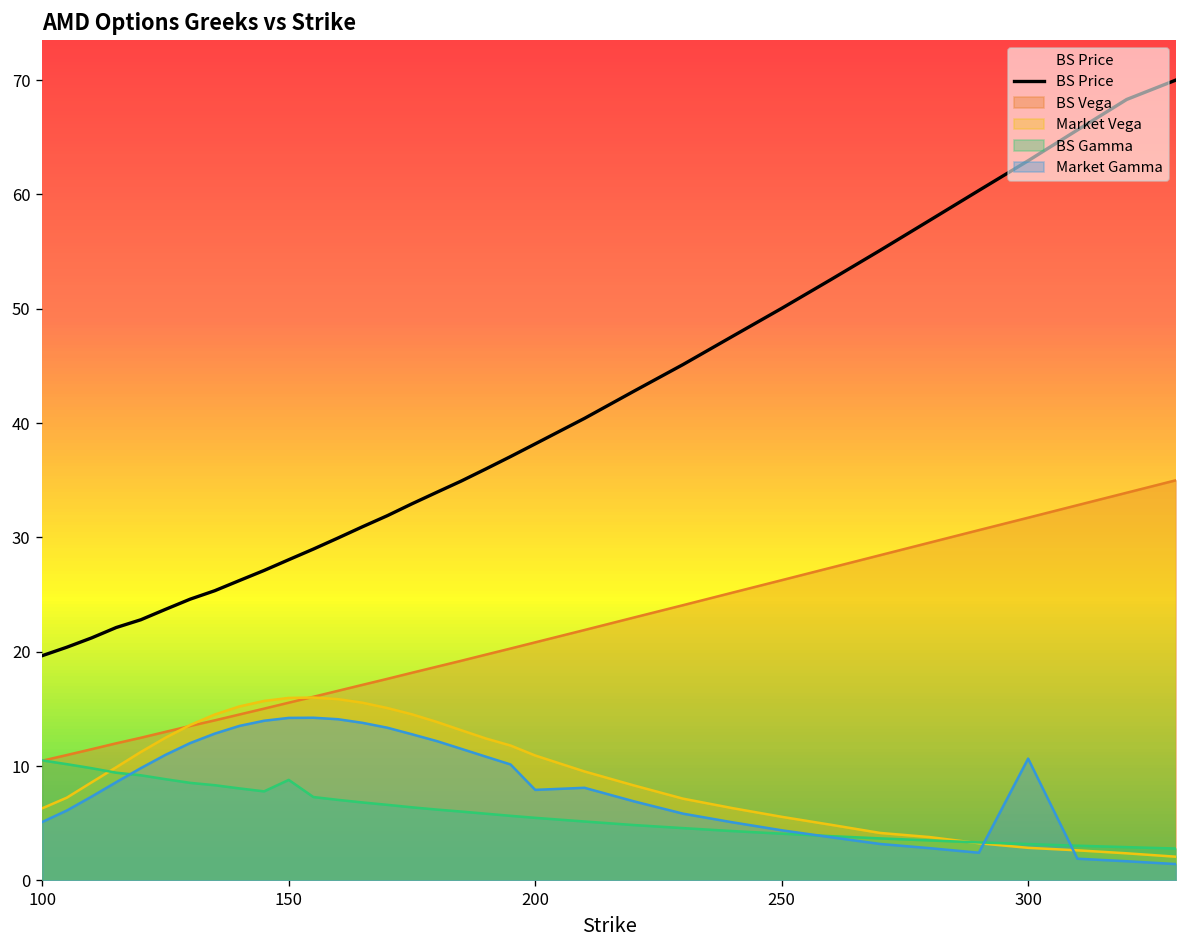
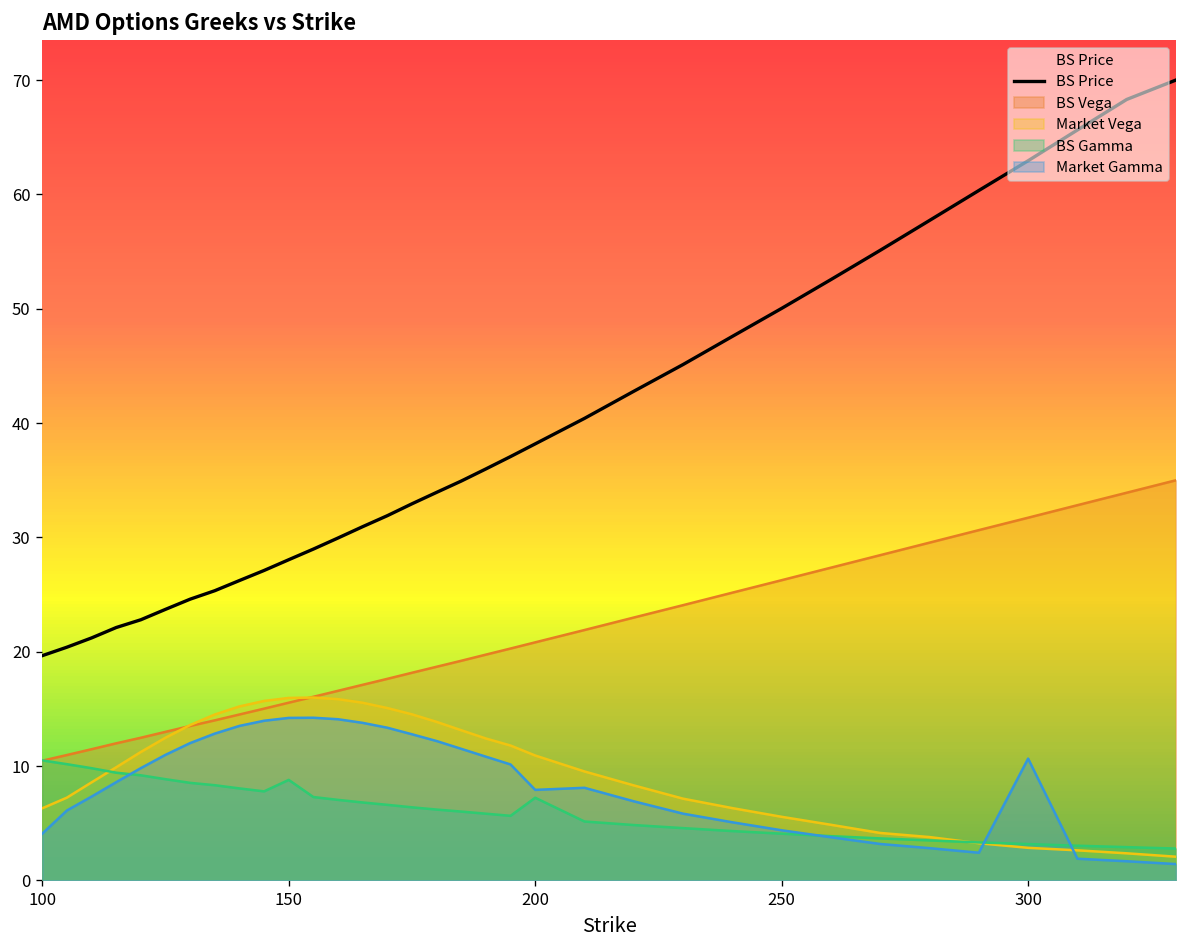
Market Gamma, 100: 5 -> 4
BS Gamma, 200: 5 -> 7
